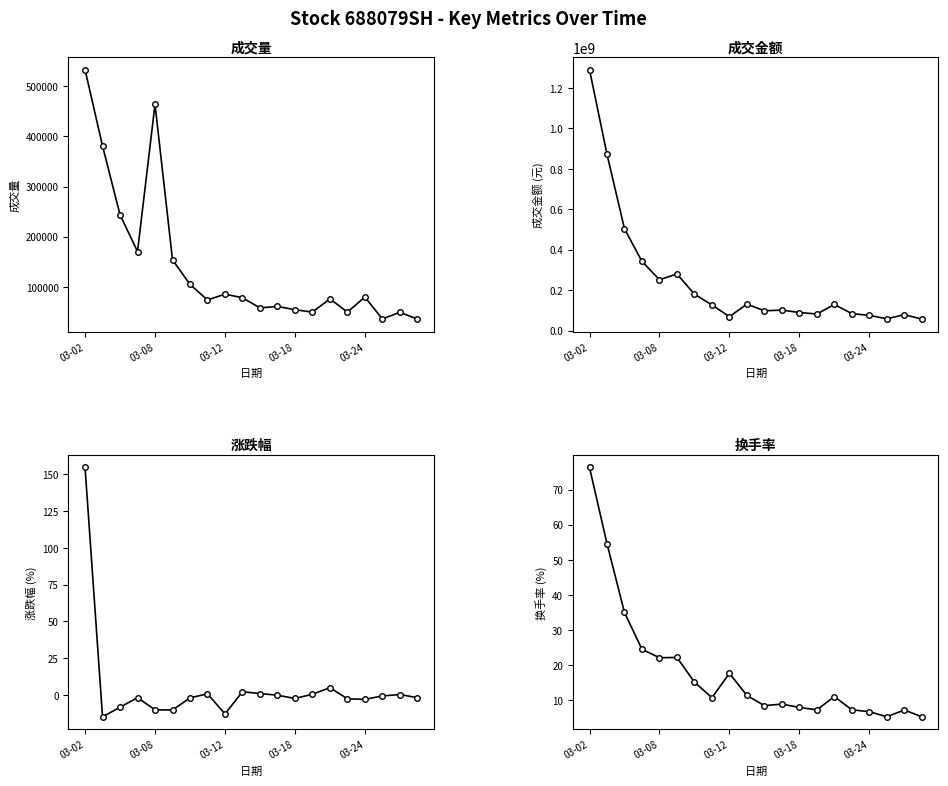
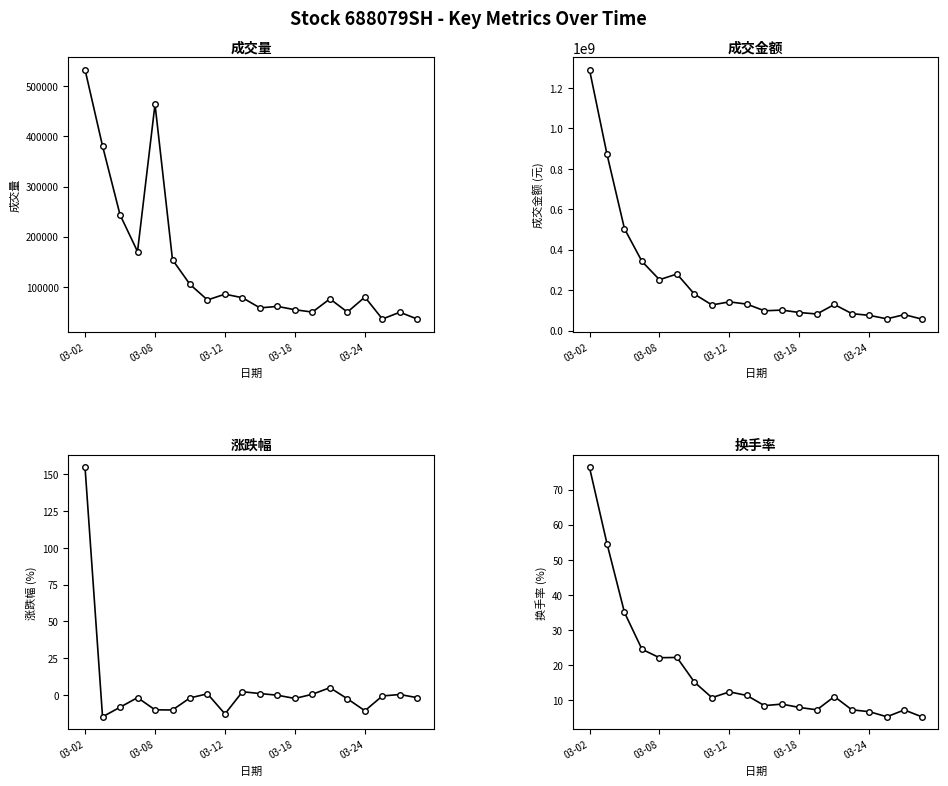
成交金额, 03-12: 70000000 -> 140000000
涨跌幅, 03-24: -3 -> -11
换手率, 03-12: 18 -> 12
